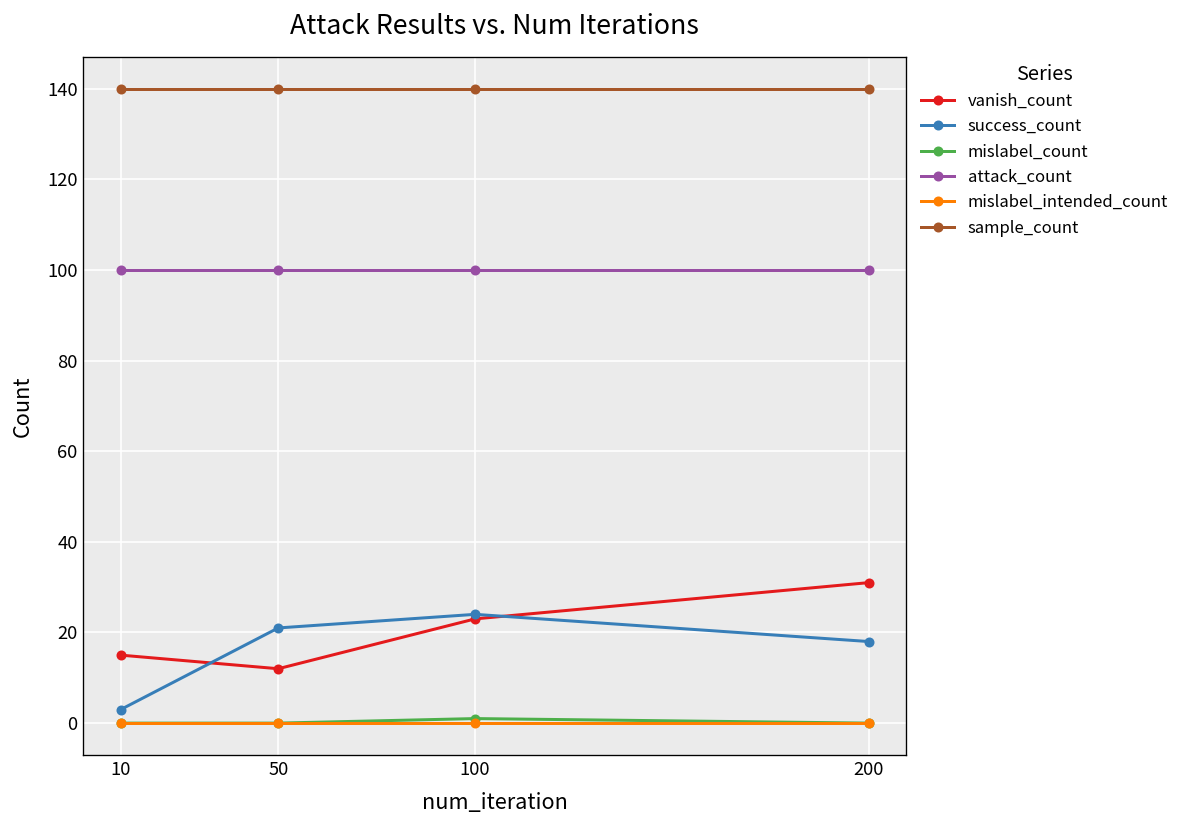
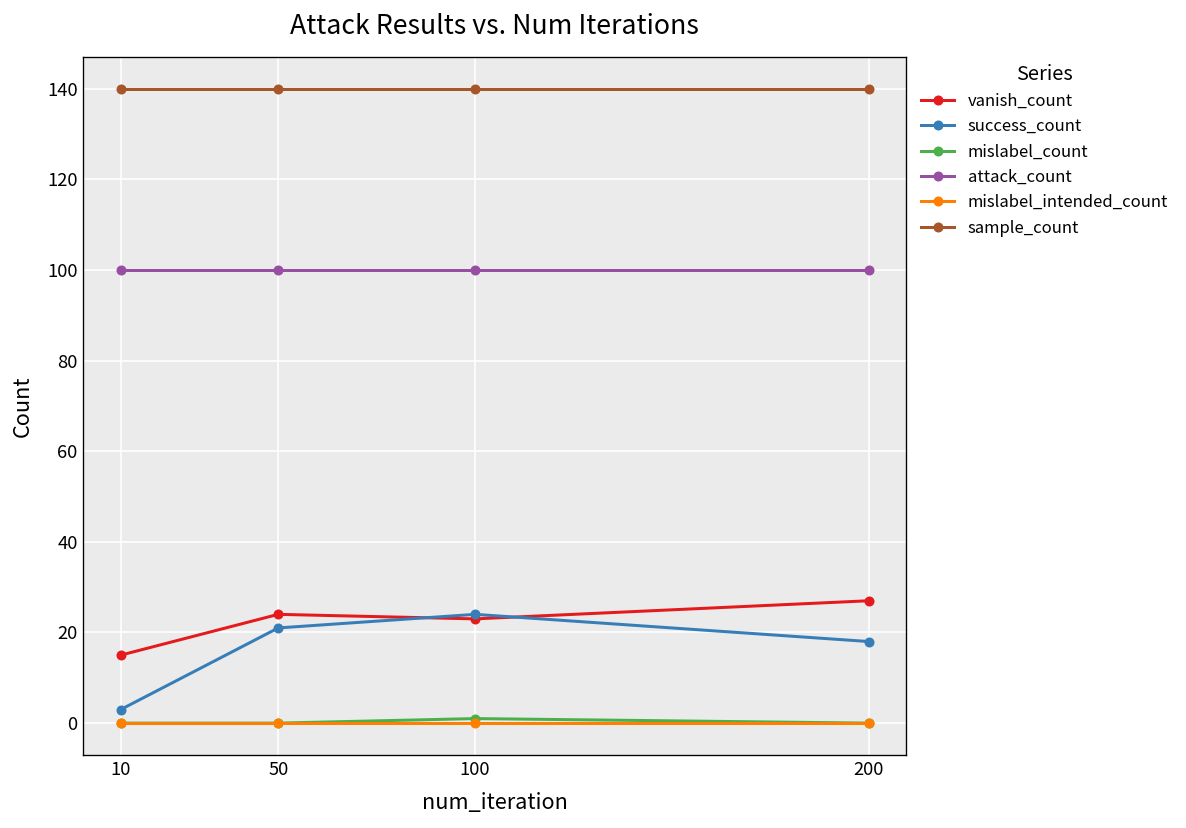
vanish_count, 50: 12 -> 24
vanish_count, 200: 31 -> 27
